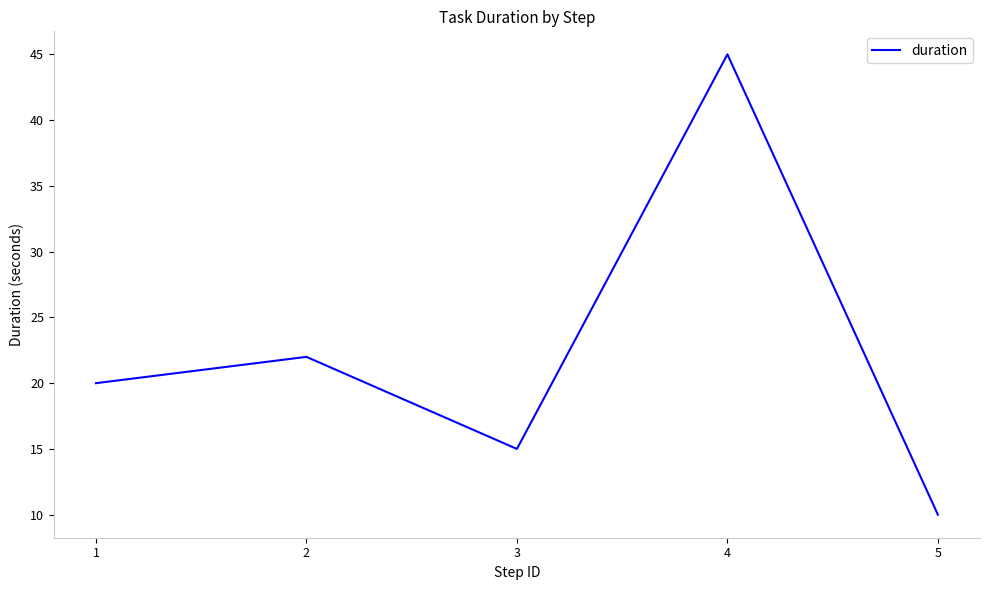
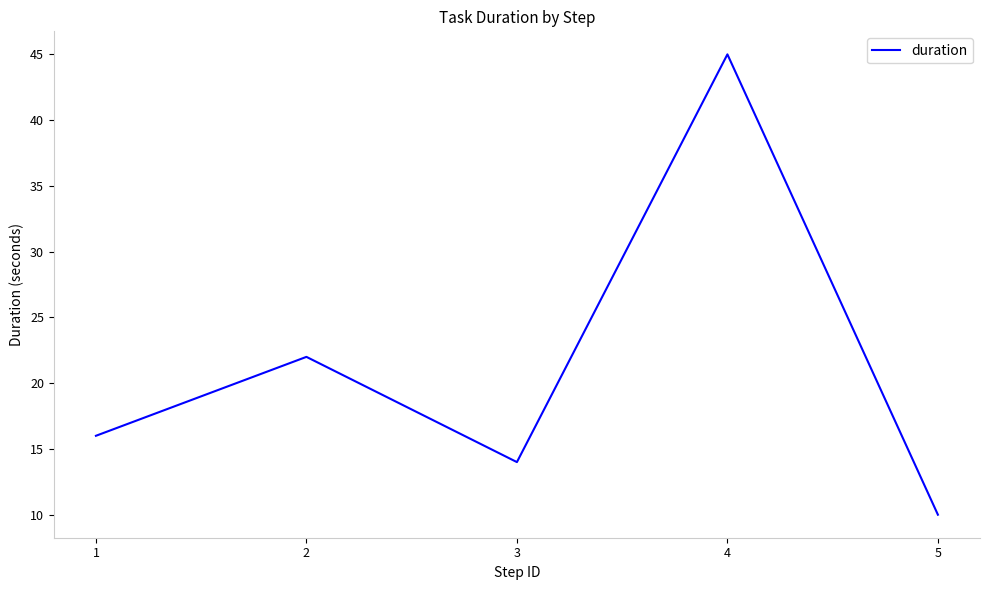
1: 20 -> 16
3: 15 -> 14
